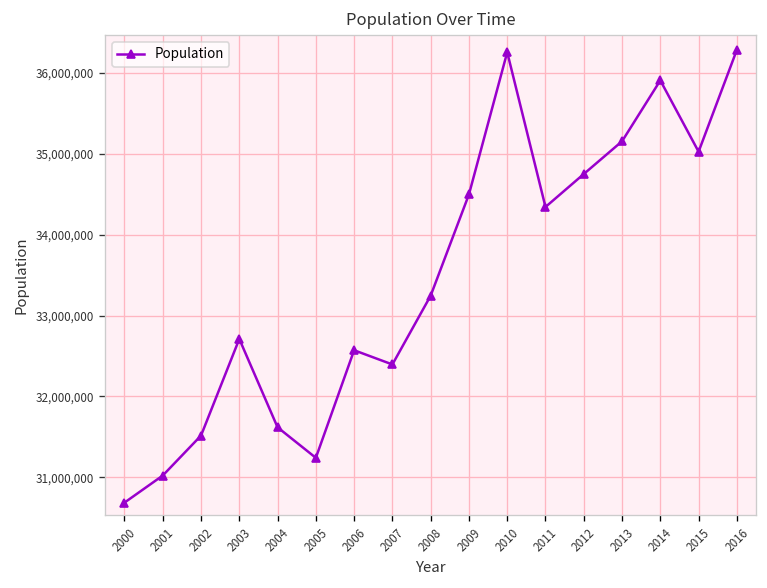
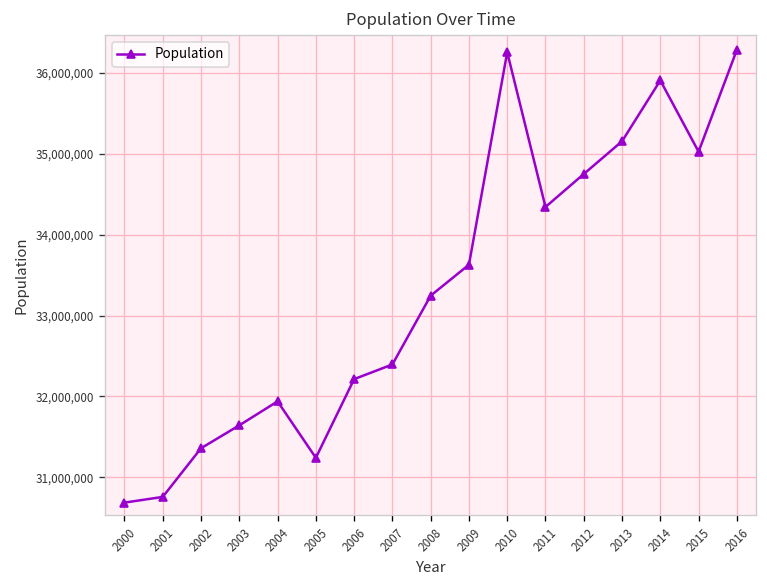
2001: 31,000,000 -> 30,800,000
2002: 31,500,000 -> 31,400,000
2003: 32,700,000 -> 31,600,000
2004: 31,600,000 -> 31,900,000
2006: 32,600,000 -> 32,200,000
2009: 34,500,000 -> 33,600,000
